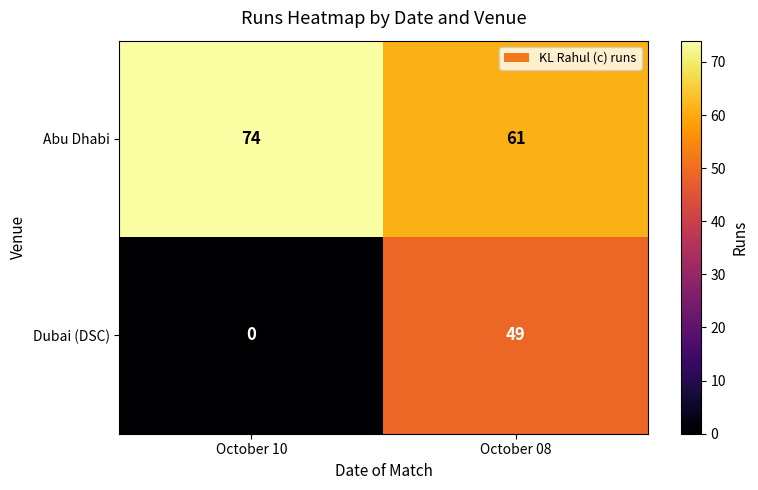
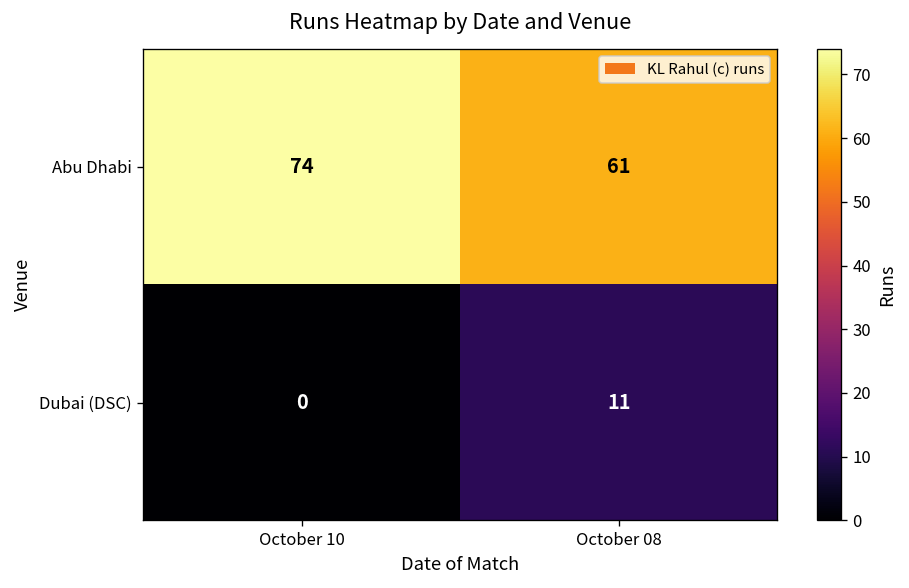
Dubai (DSC), October 08: 49 -> 11
